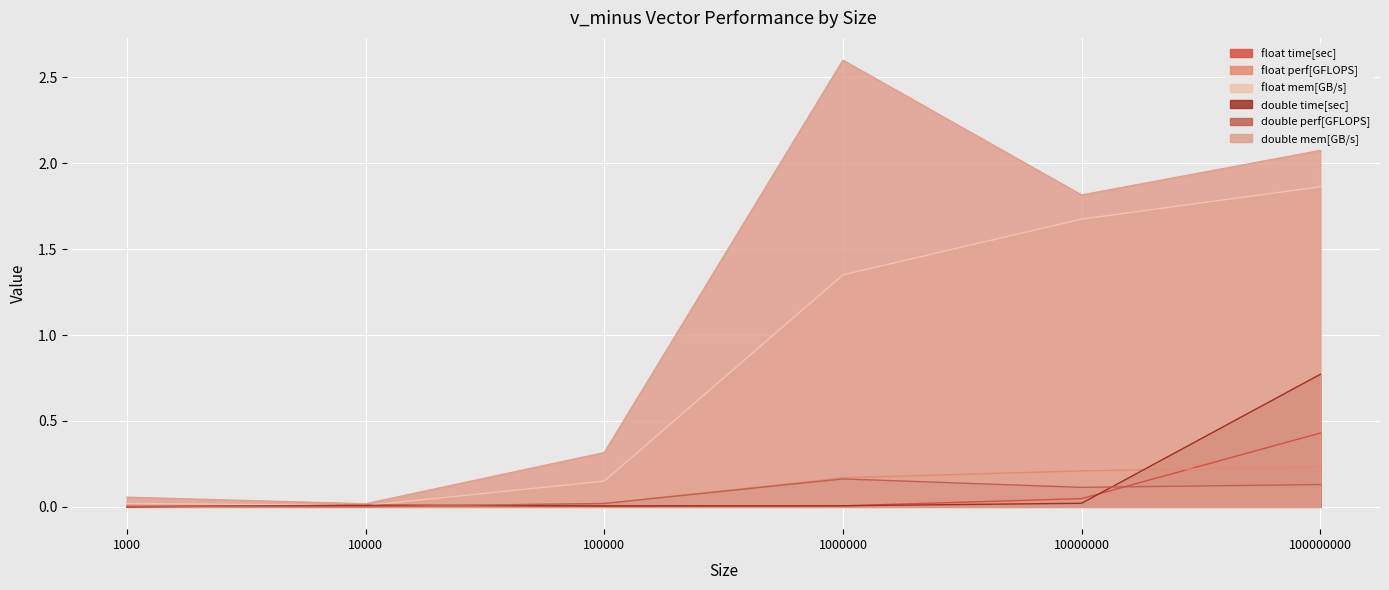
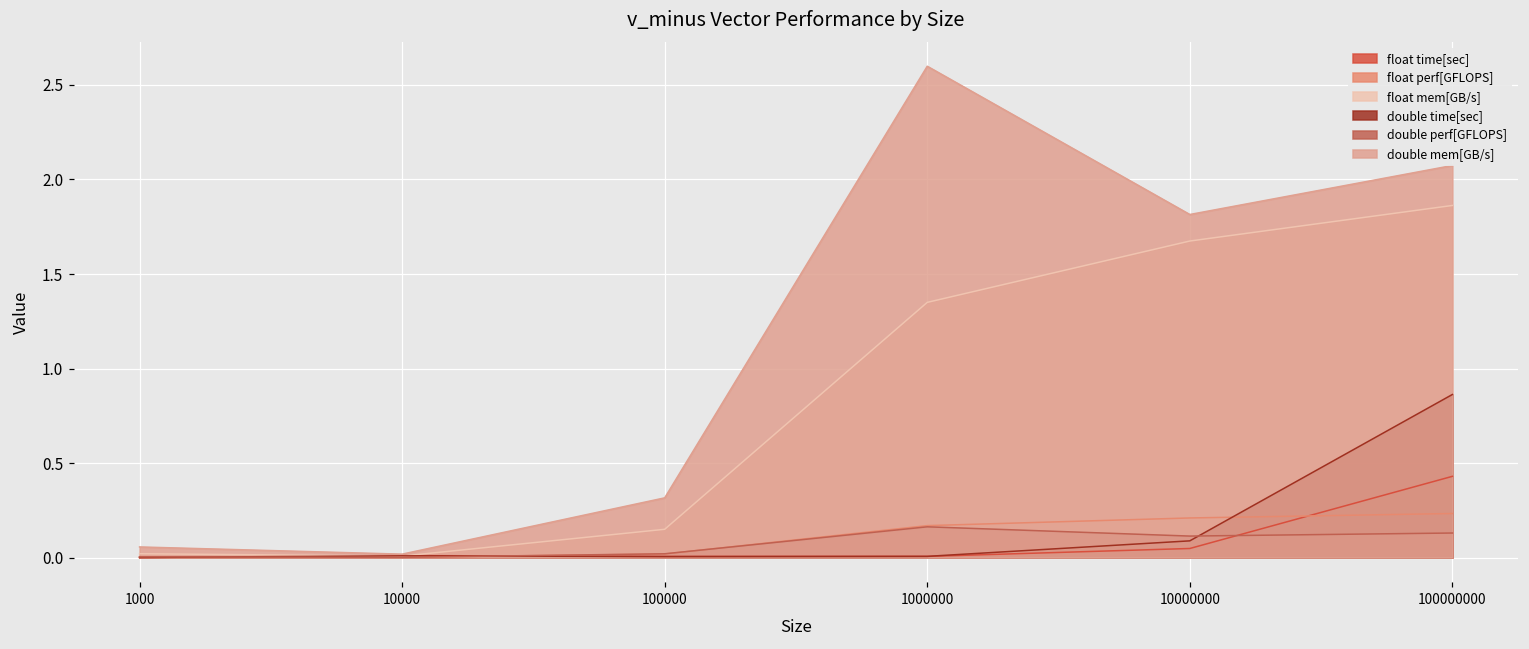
double time[sec], 10000000: 0.02 -> 0.09
double time[sec], 100000000: 0.77 -> 0.86
